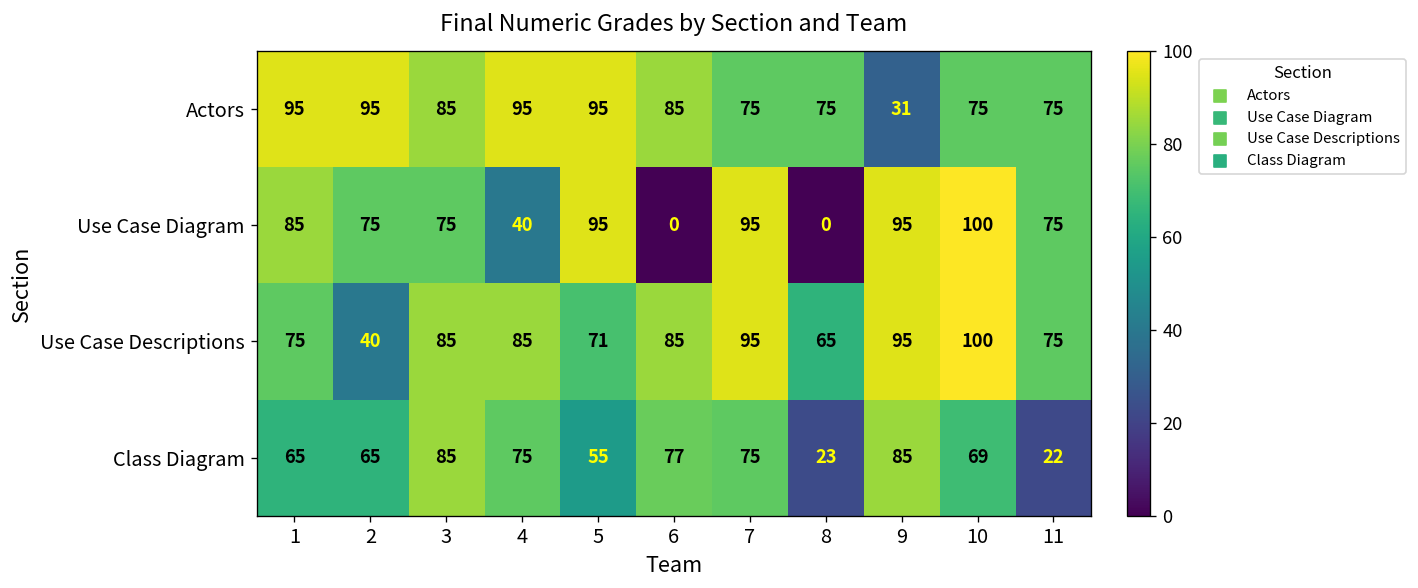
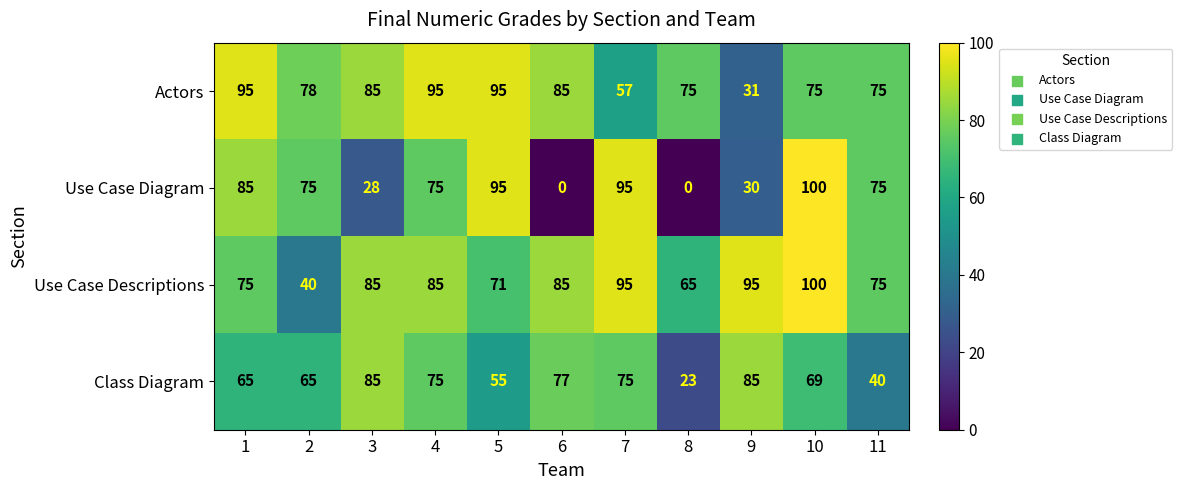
Actors, 2: 95 -> 78
Actors, 7: 75 -> 57
Use Case Diagram, 3: 75 -> 28
Use Case Diagram, 4: 40 -> 75
Use Case Diagram, 9: 95 -> 30
Class Diagram, 11: 22 -> 40
